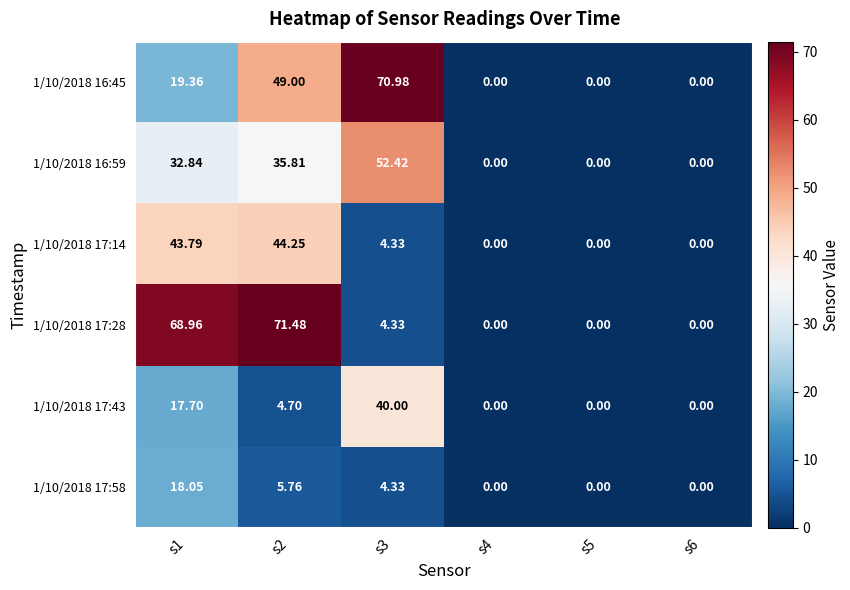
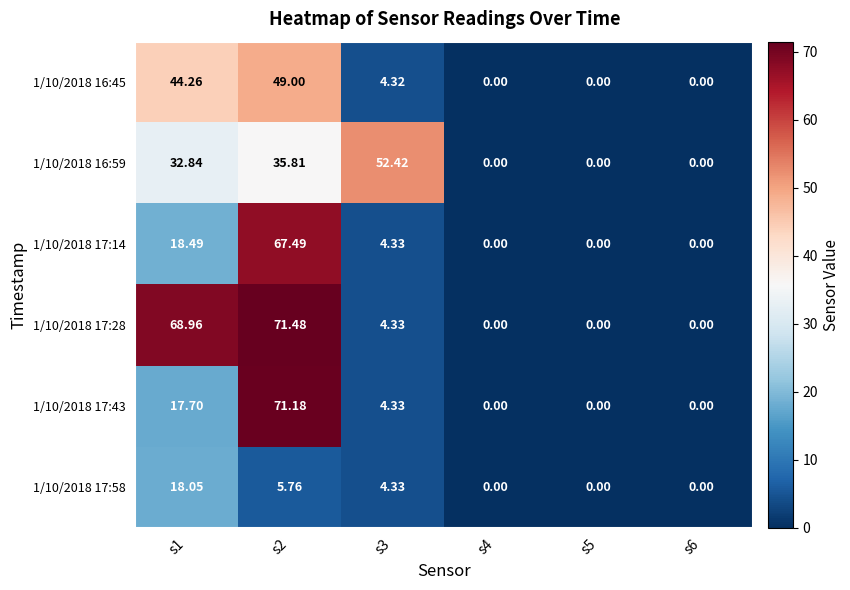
1/10/2018 16:45, s1: 19.36 -> 44.26
1/10/2018 16:45, s3: 70.98 -> 4.32
1/10/2018 17:14, s1: 43.79 -> 18.49
1/10/2018 17:14, s2: 44.25 -> 67.49
1/10/2018 17:43, s2: 4.70 -> 71.18
1/10/2018 17:43, s3: 40.00 -> 4.33
